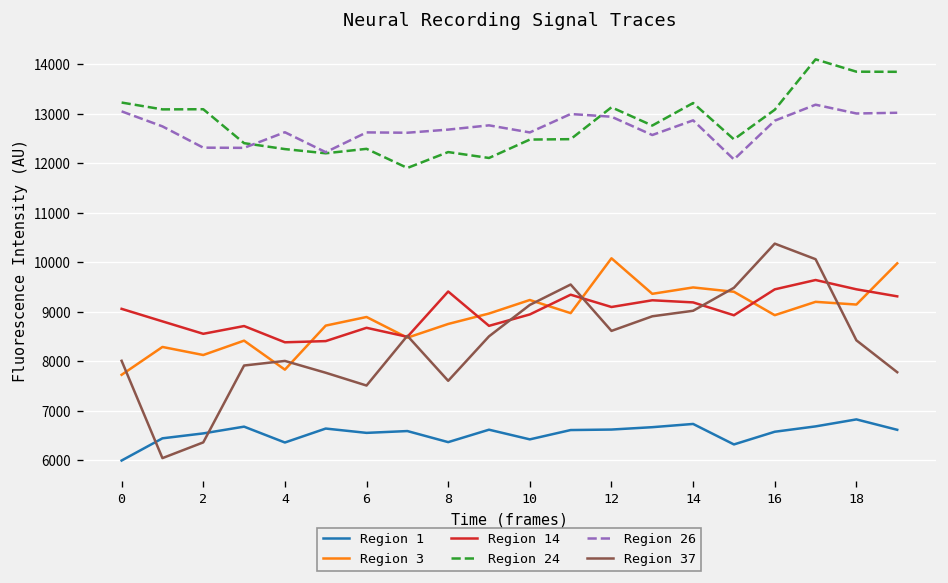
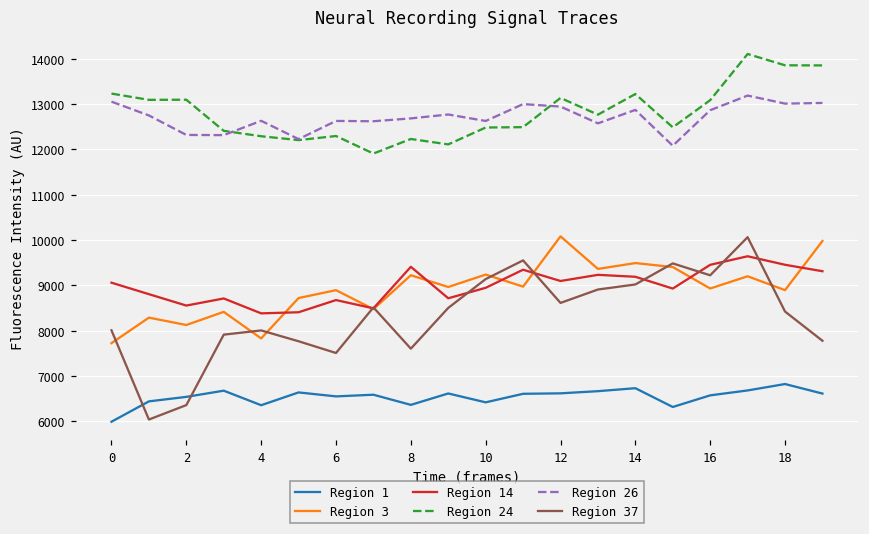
Region 3, 8: 8800 -> 9200
Region 37, 16: 10400 -> 9200
Region 3, 18: 9100 -> 8900
